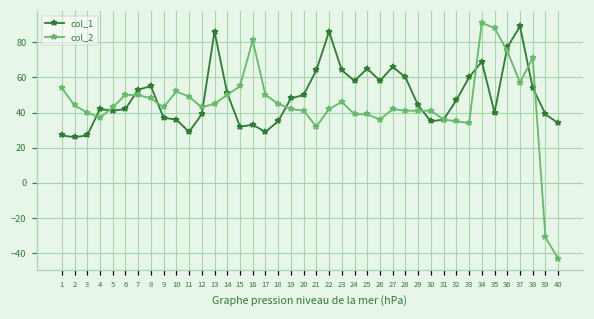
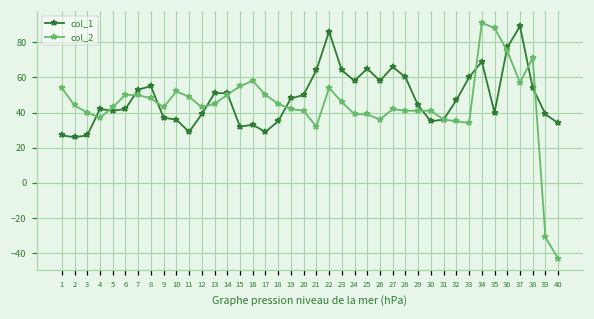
col_1, 13: 86 -> 51
col_2, 16: 81 -> 58
col_2, 22: 42 -> 54
